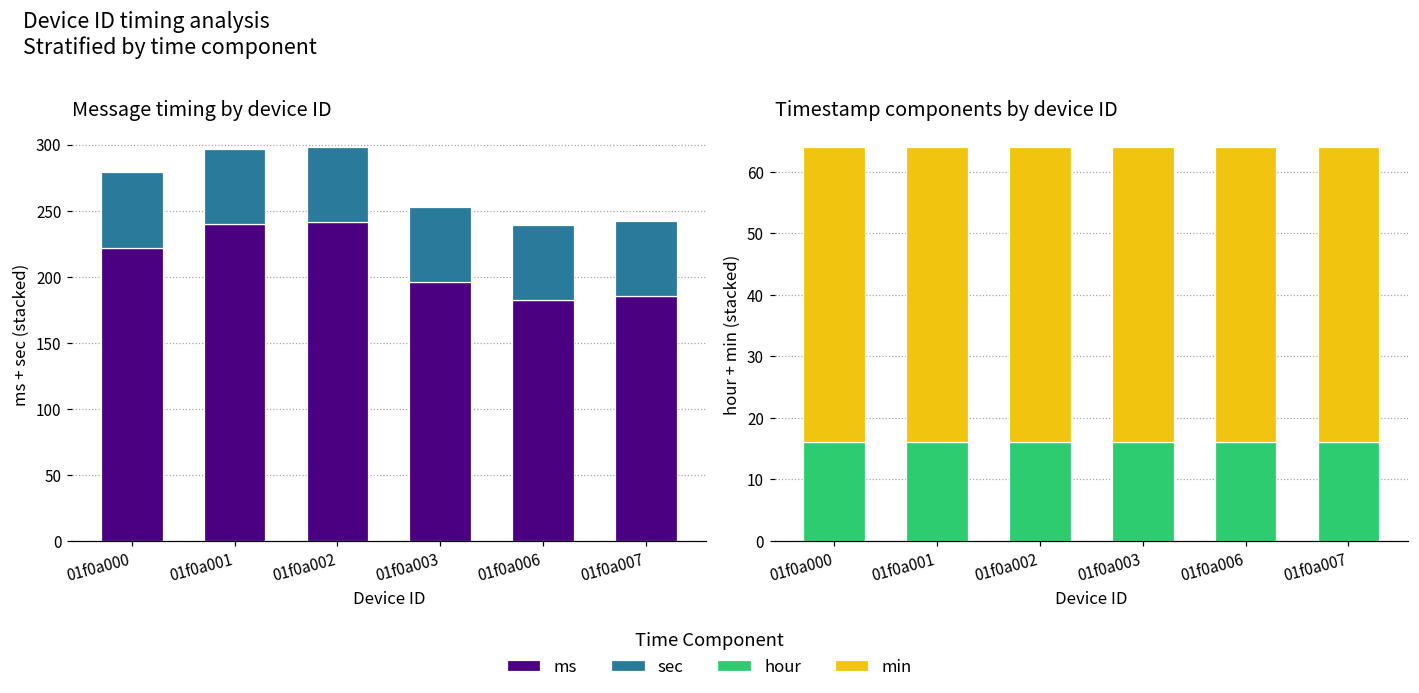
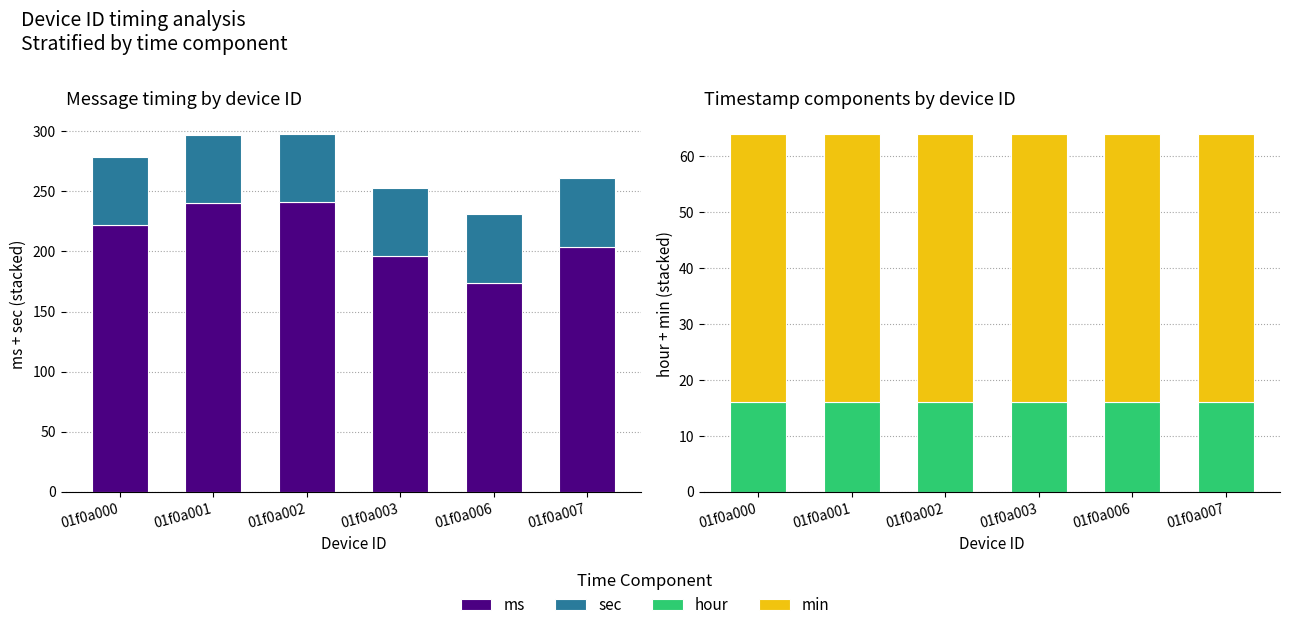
Message timing by device ID, ms, 01f0a006: 182 -> 174
Message timing by device ID, ms, 01f0a007: 185 -> 204
